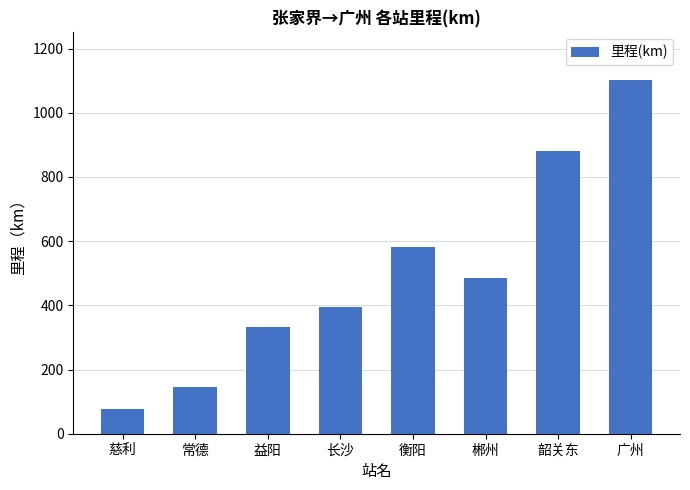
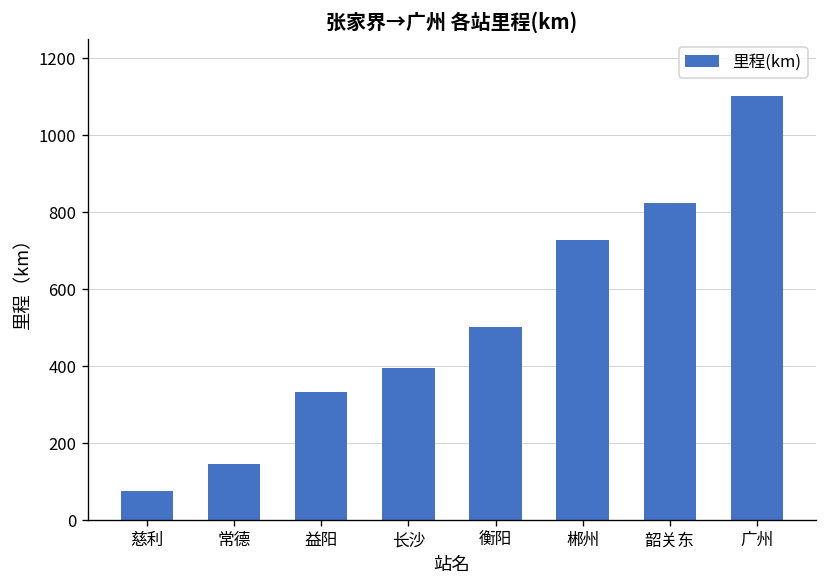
衡阳: 580 -> 500
郴州: 490 -> 730
韶关东: 880 -> 820
